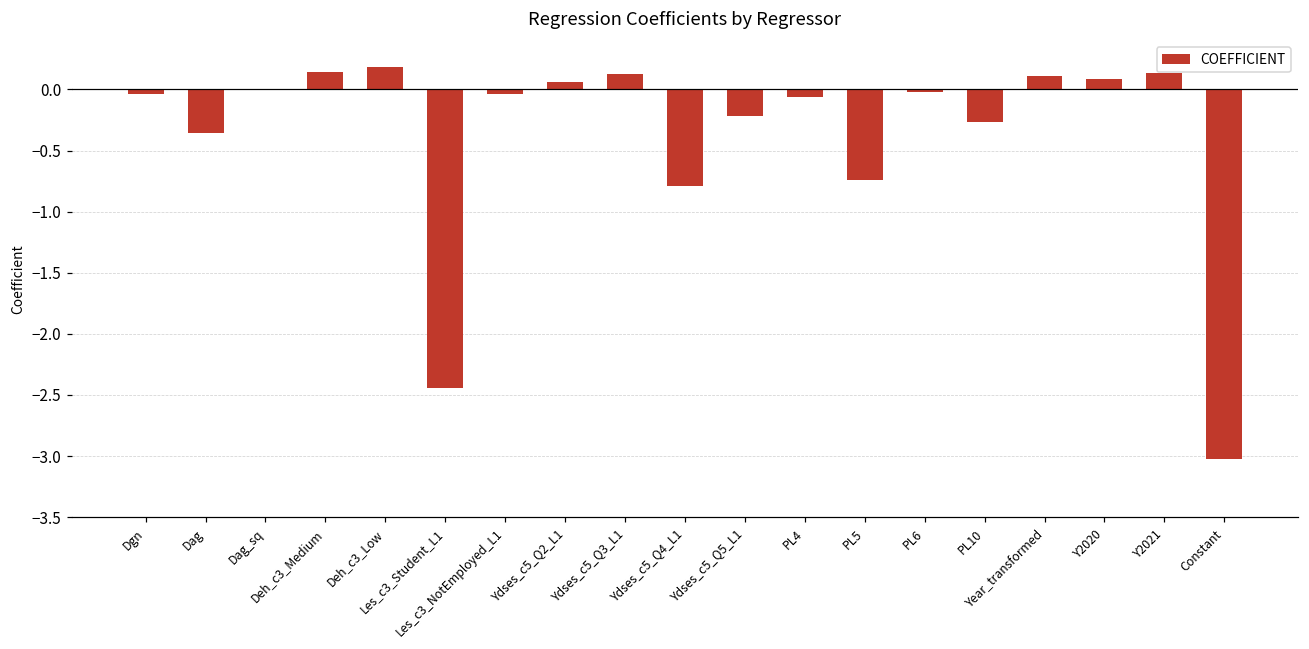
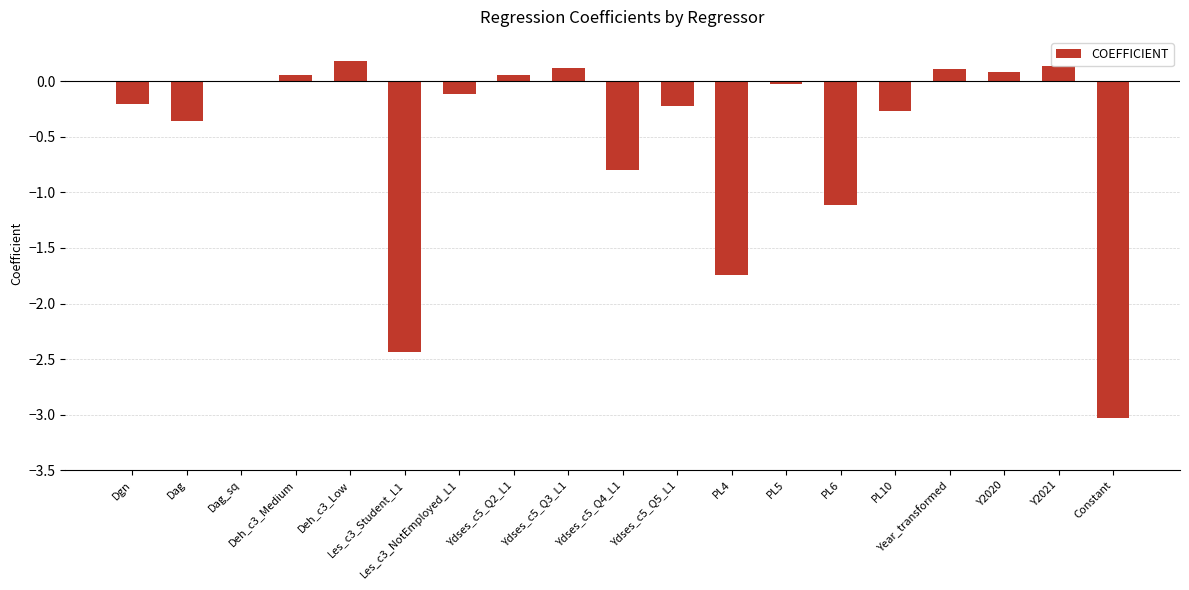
Dgn: -0.03 -> -0.20
Deh_c3_Medium: 0.14 -> 0.06
Les_c3_NotEmployed_L1: -0.04 -> -0.12
PL4: -0.06 -> -1.74
PL5: -0.74 -> -0.02
PL6: -0.02 -> -1.11
